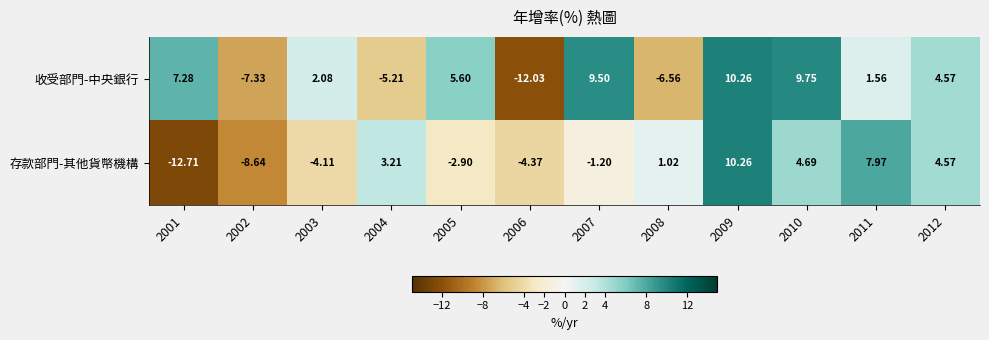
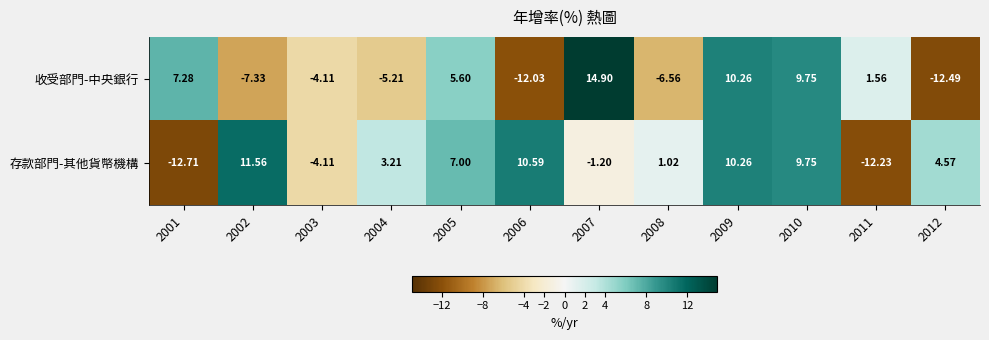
收受部門-中央銀行, 2003: 2.08 -> -4.11
收受部門-中央銀行, 2007: 9.50 -> 14.90
收受部門-中央銀行, 2012: 4.57 -> -12.49
存款部門-其他貨幣機構, 2002: -8.64 -> 11.56
存款部門-其他貨幣機構, 2005: -2.90 -> 7.00
存款部門-其他貨幣機構, 2006: -4.37 -> 10.59
存款部門-其他貨幣機構, 2010: 4.69 -> 9.75
存款部門-其他貨幣機構, 2011: 7.97 -> -12.23
